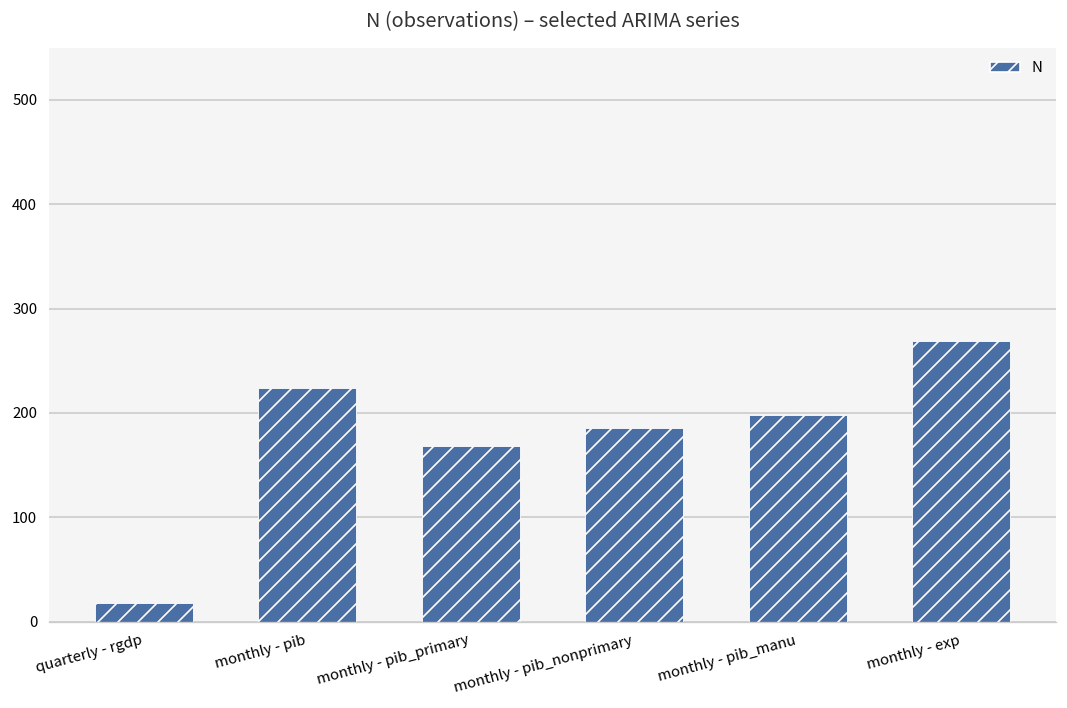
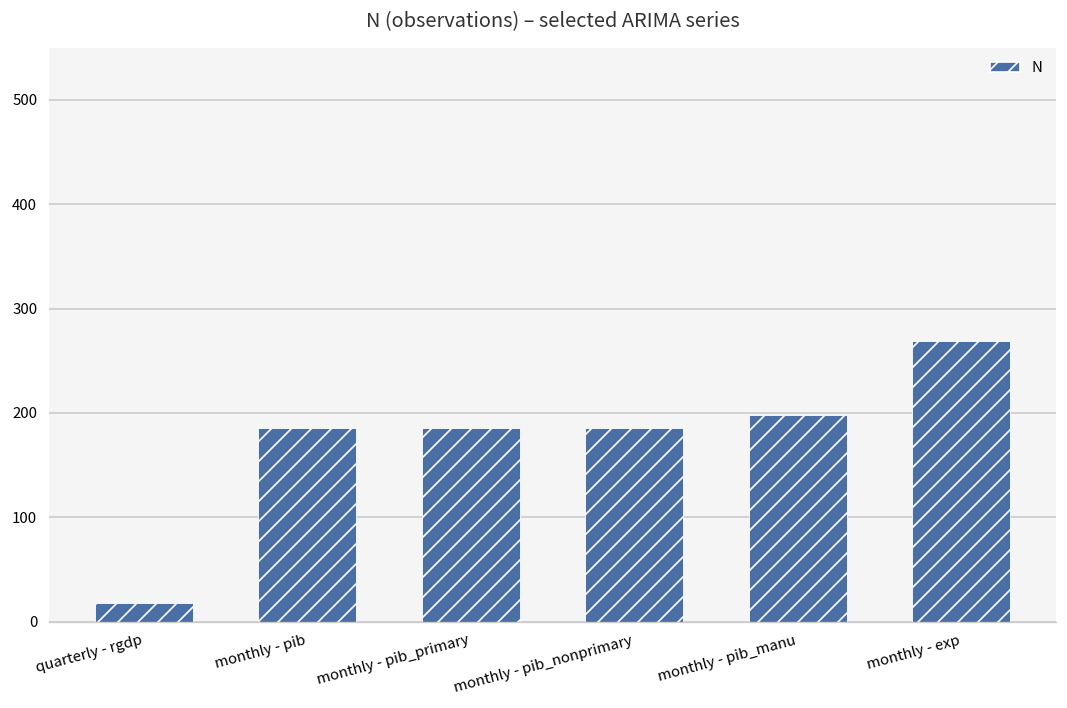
monthly - pib: 220 -> 190
monthly - pib_primary: 170 -> 190
